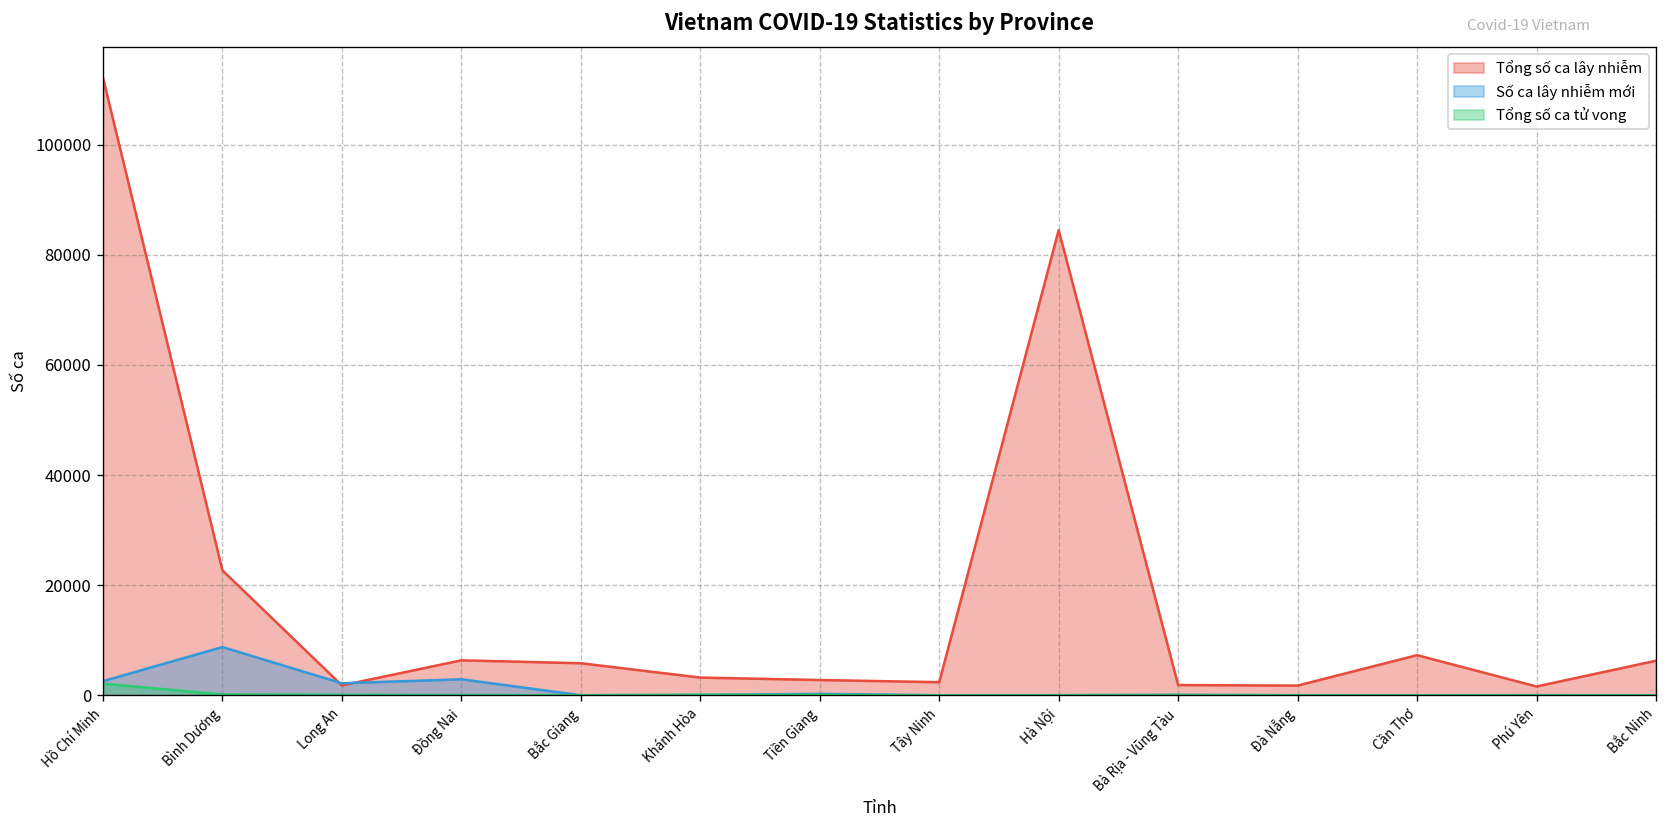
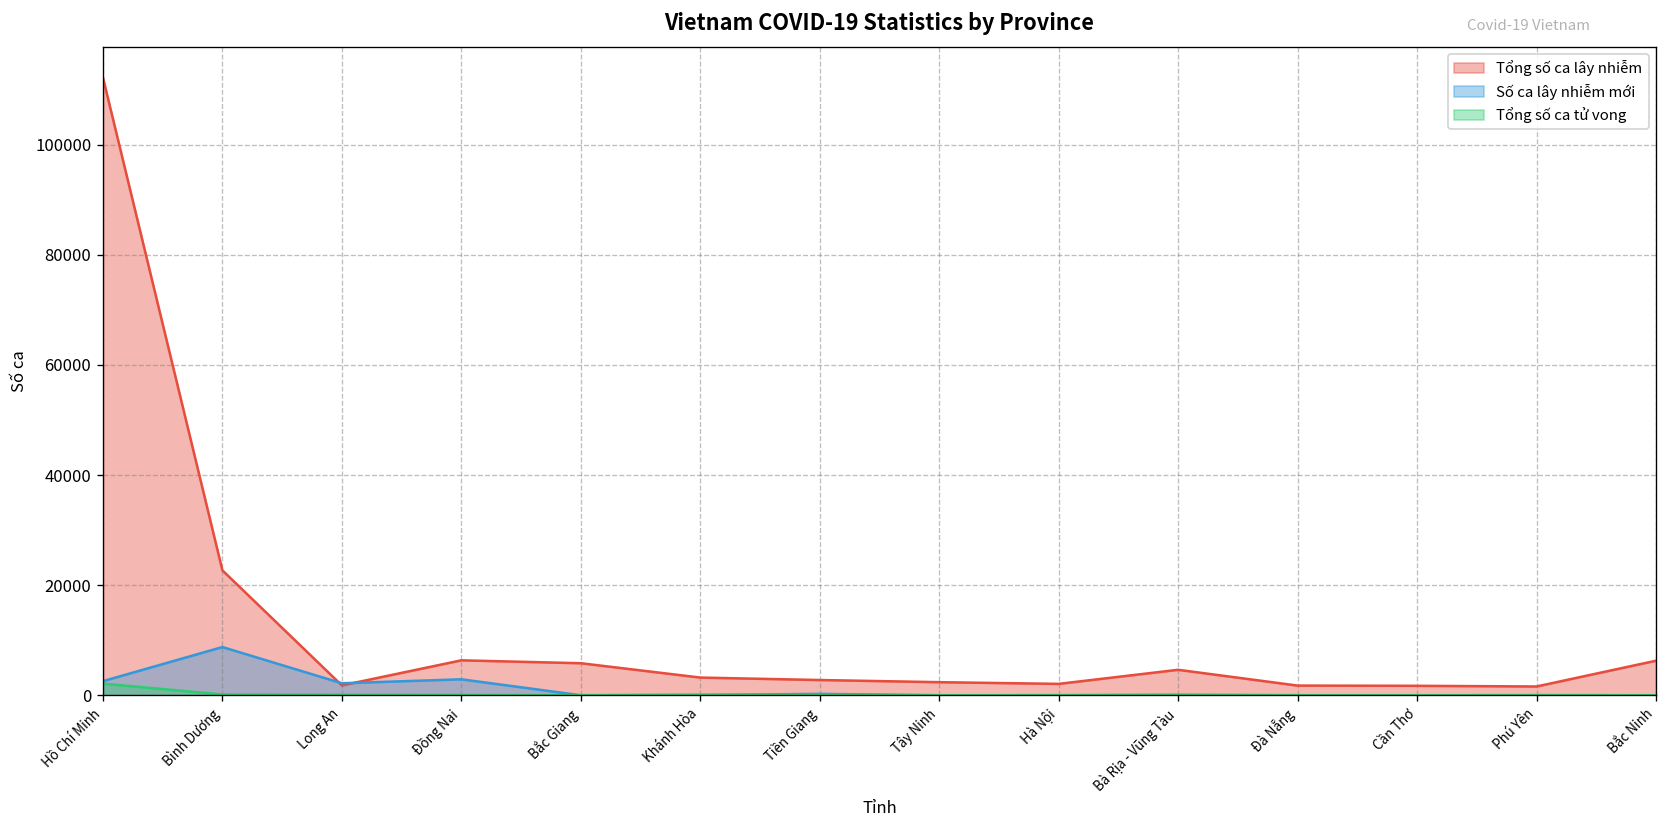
Tổng số ca lây nhiễm, Hà Nội: 85000 -> 2000
Tổng số ca lây nhiễm, Bà Rịa - Vũng Tàu: 2000 -> 5000
Tổng số ca lây nhiễm, Cần Thơ: 7000 -> 2000
